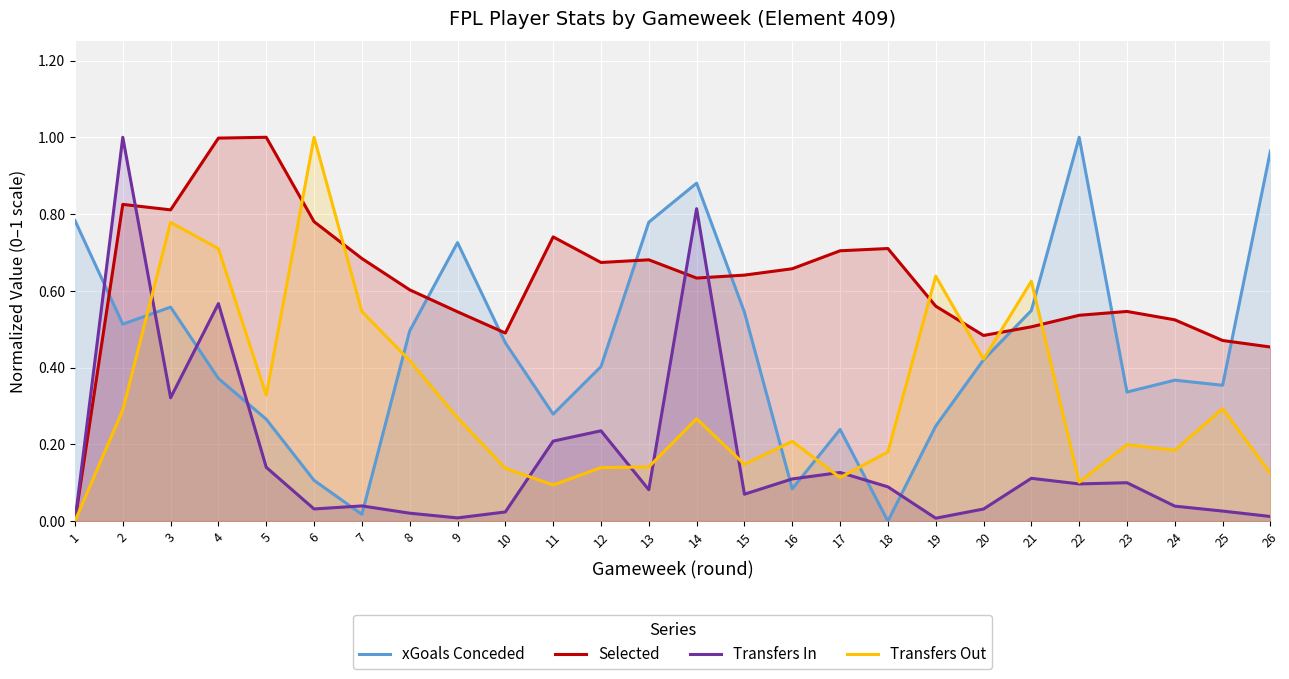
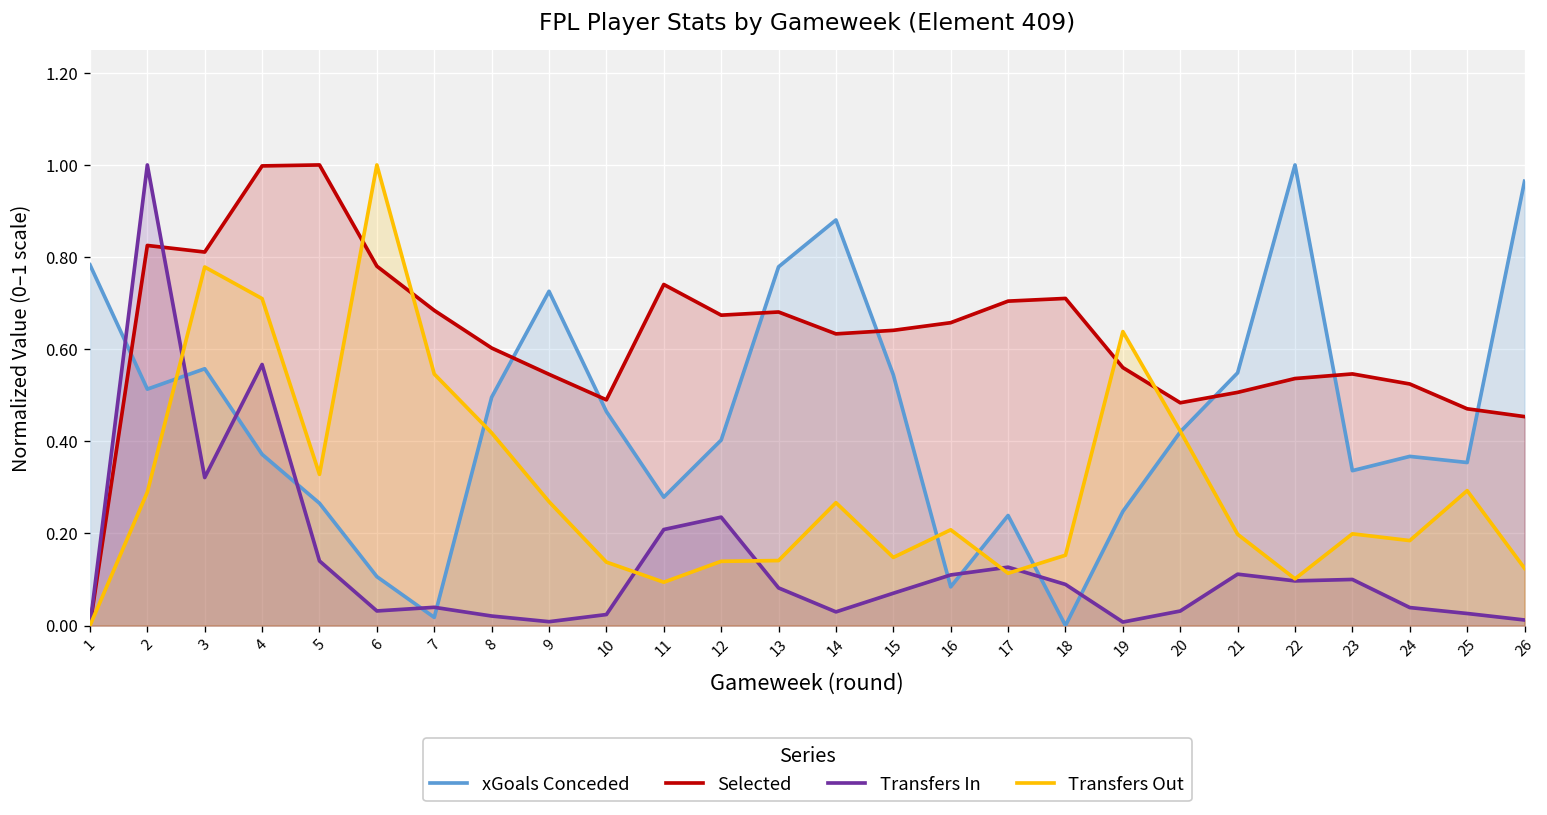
Transfers In, 14: 0.81 -> 0.03
Transfers Out, 18: 0.18 -> 0.15
Transfers Out, 21: 0.63 -> 0.20
